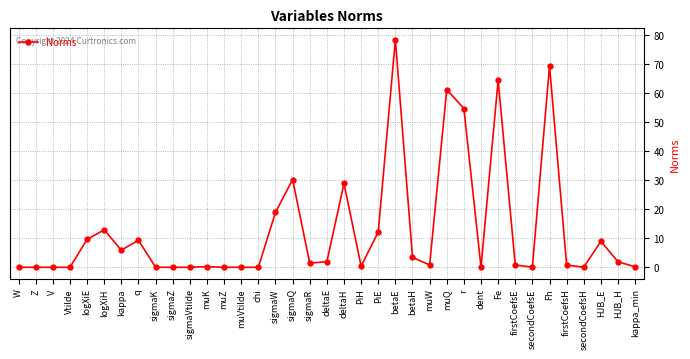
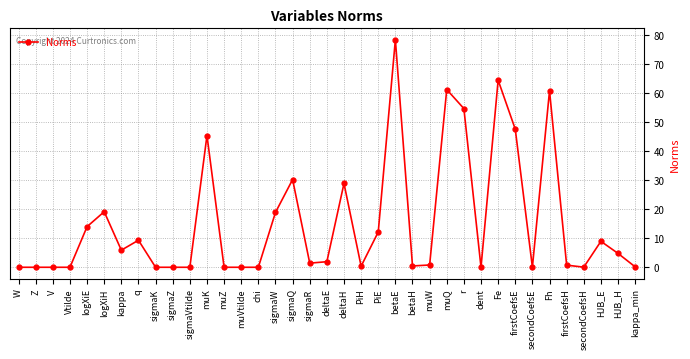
logXiE: 10 -> 14
logXiH: 13 -> 19
muK: 0 -> 45
betaH: 3 -> 0
firstCoefsE: 1 -> 48
Fh: 69 -> 61
HJB_H: 2 -> 5
